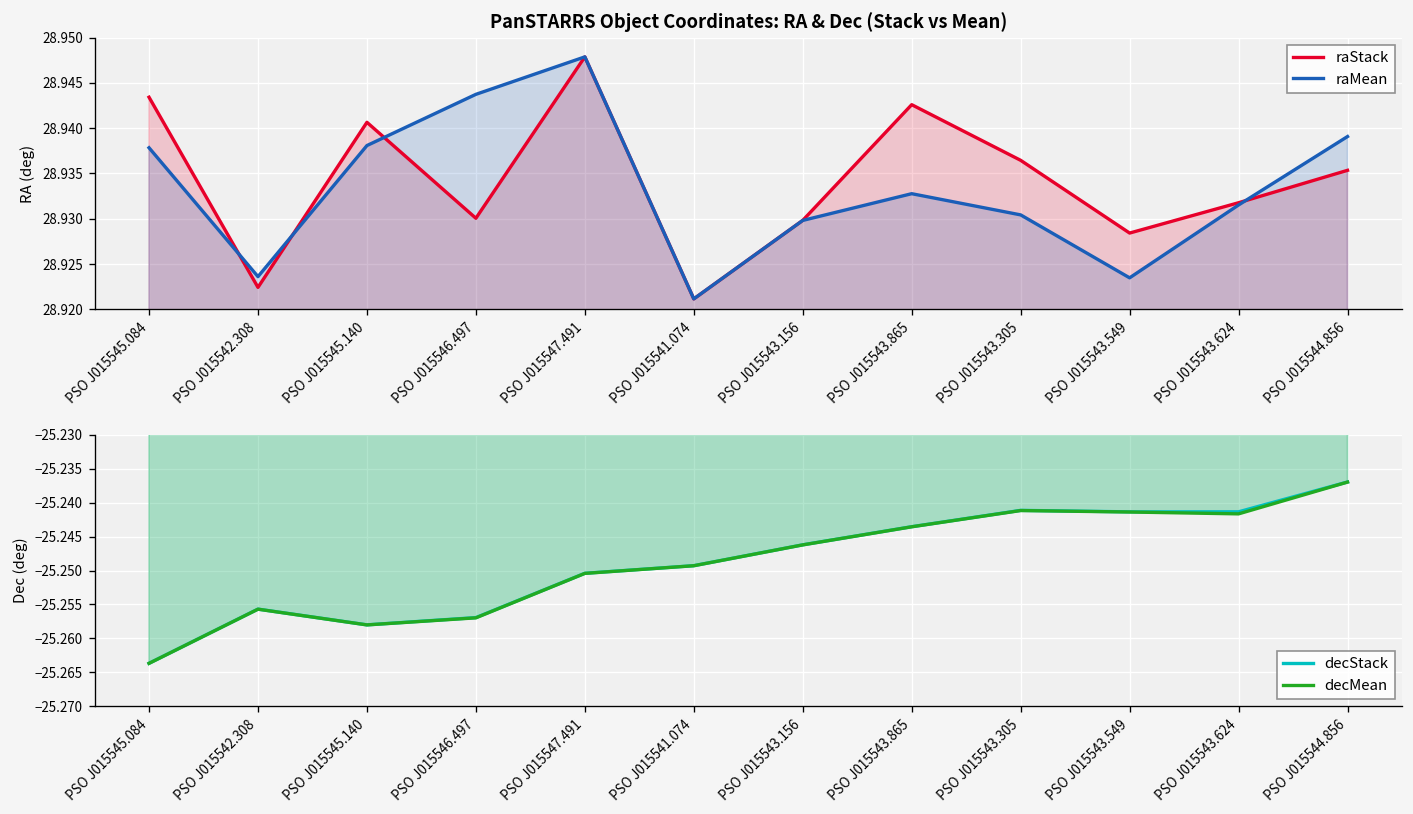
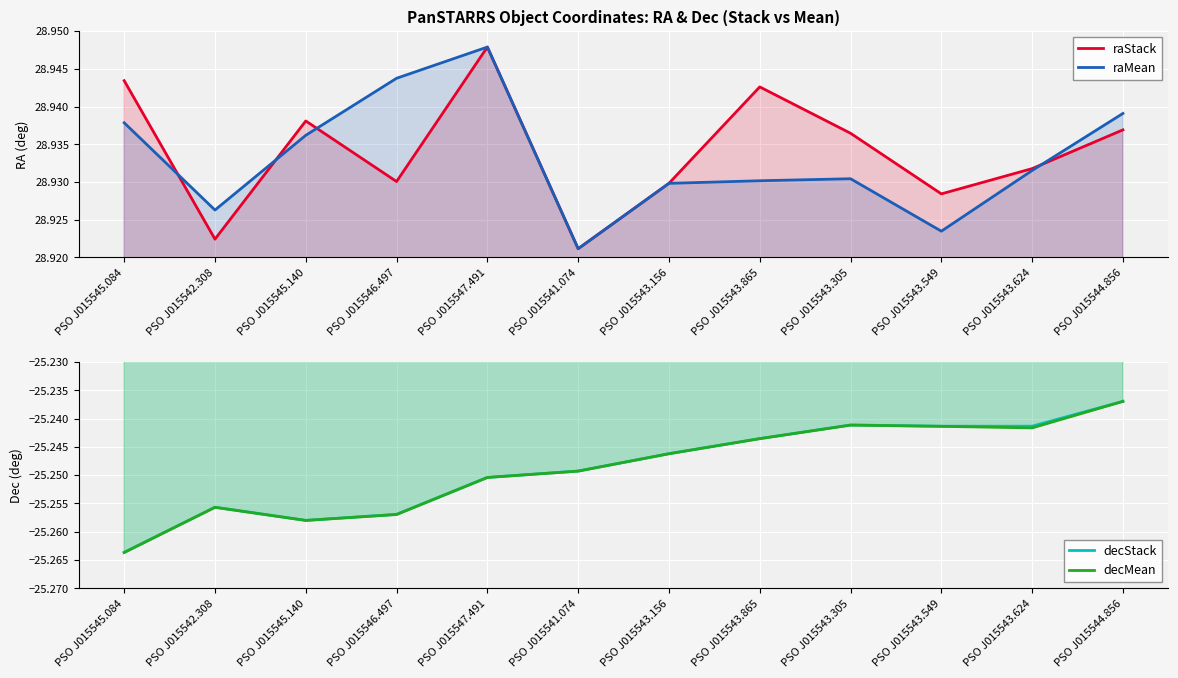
PanSTARRS Object Coordinates: RA & Dec (Stack vs Mean), raMean, PSO J015542.308: 28.924 -> 28.926
PanSTARRS Object Coordinates: RA & Dec (Stack vs Mean), raStack, PSO J015545.140: 28.941 -> 28.938
PanSTARRS Object Coordinates: RA & Dec (Stack vs Mean), raMean, PSO J015545.140: 28.938 -> 28.936
PanSTARRS Object Coordinates: RA & Dec (Stack vs Mean), raMean, PSO J015543.865: 28.933 -> 28.930
PanSTARRS Object Coordinates: RA & Dec (Stack vs Mean), raStack, PSO J015544.856: 28.935 -> 28.937
